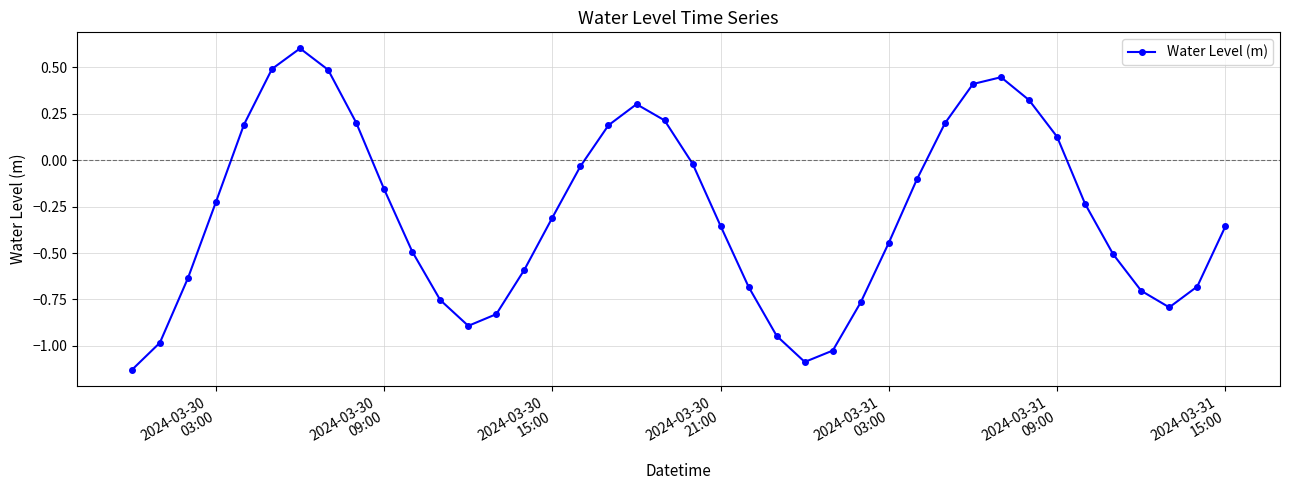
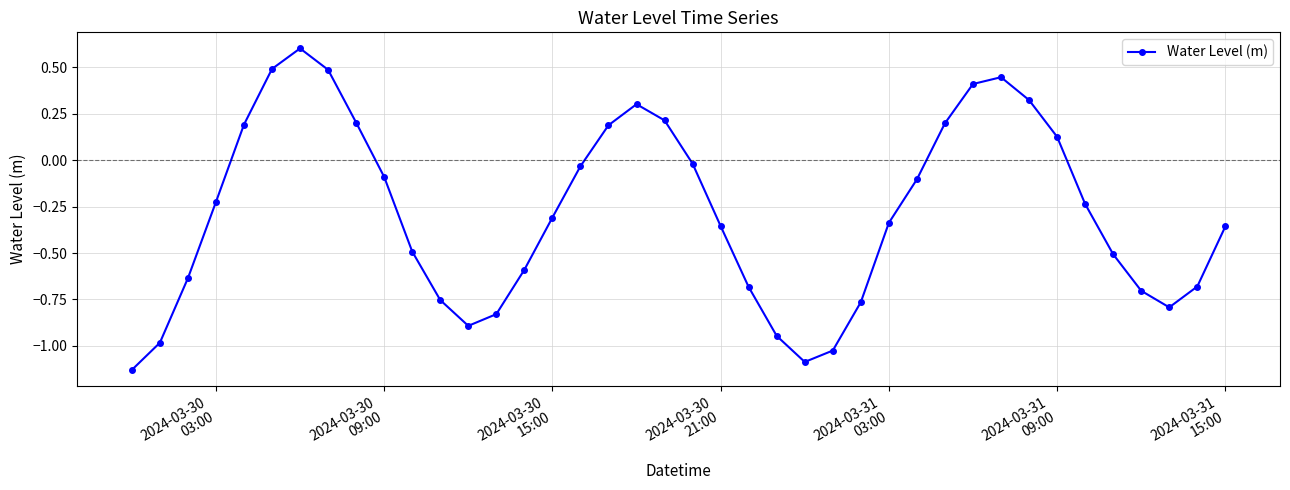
2024-03-30 09:00: -0.16 -> -0.09
2024-03-31 03:00: -0.44 -> -0.34
